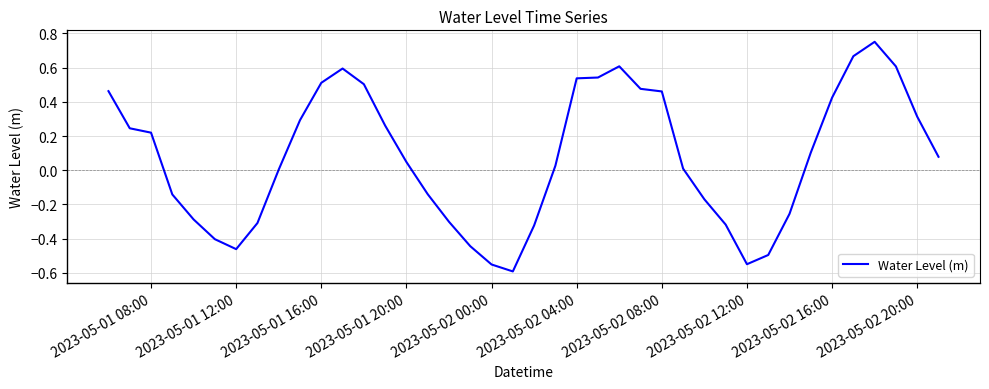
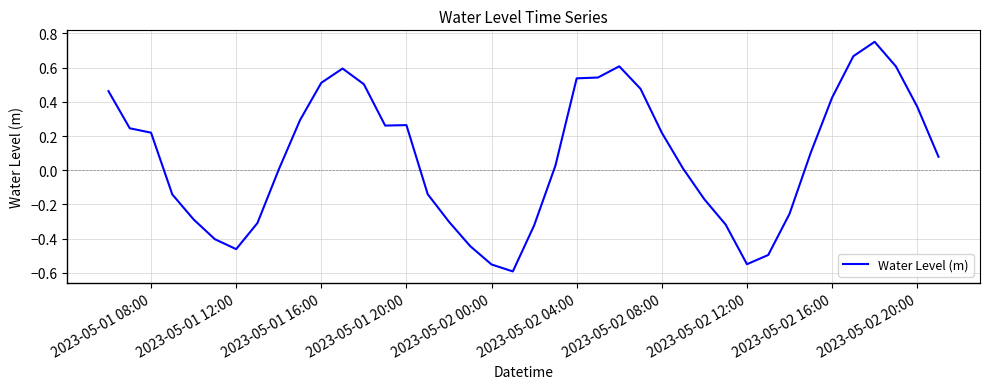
2023-05-01 20:00: 0.05 -> 0.26
2023-05-02 08:00: 0.46 -> 0.22
2023-05-02 20:00: 0.31 -> 0.37
